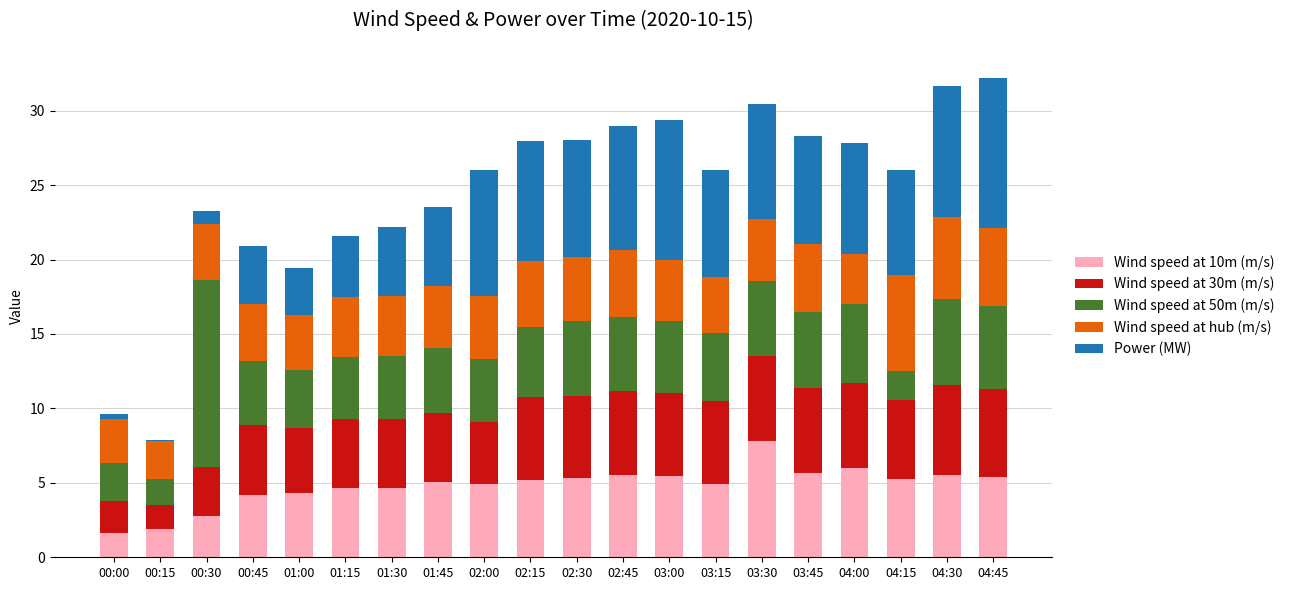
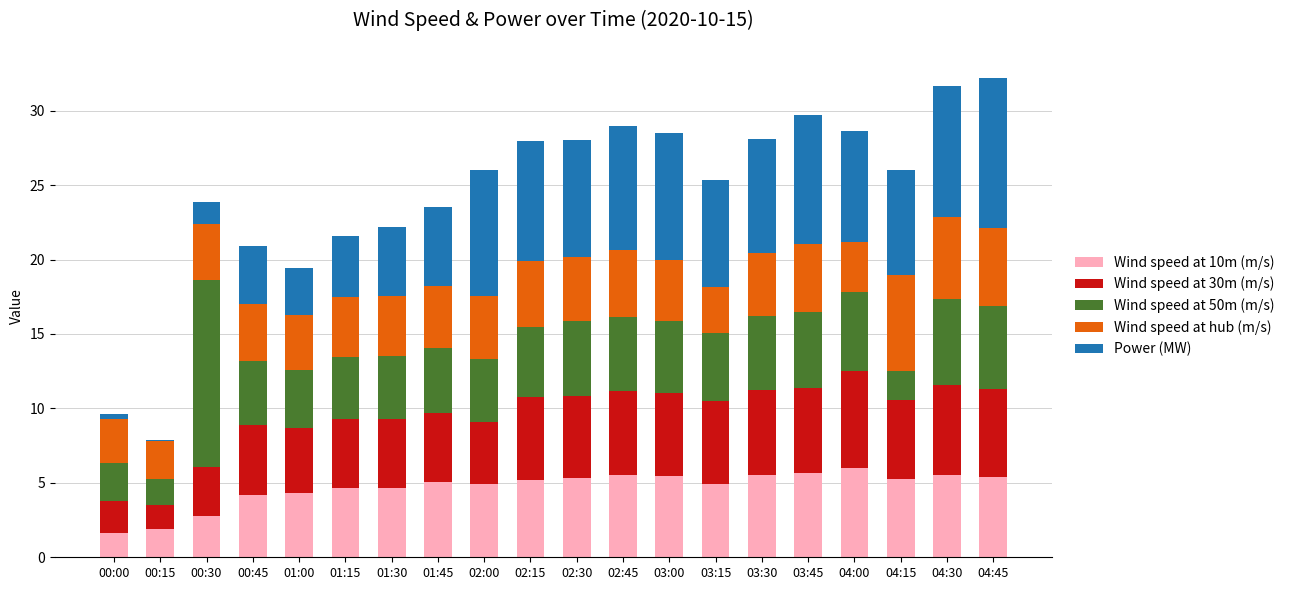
Power (MW), 00:30: 0.9 -> 1.5
Power (MW), 03:00: 9.4 -> 8.6
Wind speed at hub (m/s), 03:15: 3.8 -> 3.1
Wind speed at 10m (m/s), 03:30: 7.8 -> 5.5
Power (MW), 03:45: 7.2 -> 8.6
Wind speed at 30m (m/s), 04:00: 5.8 -> 6.6
